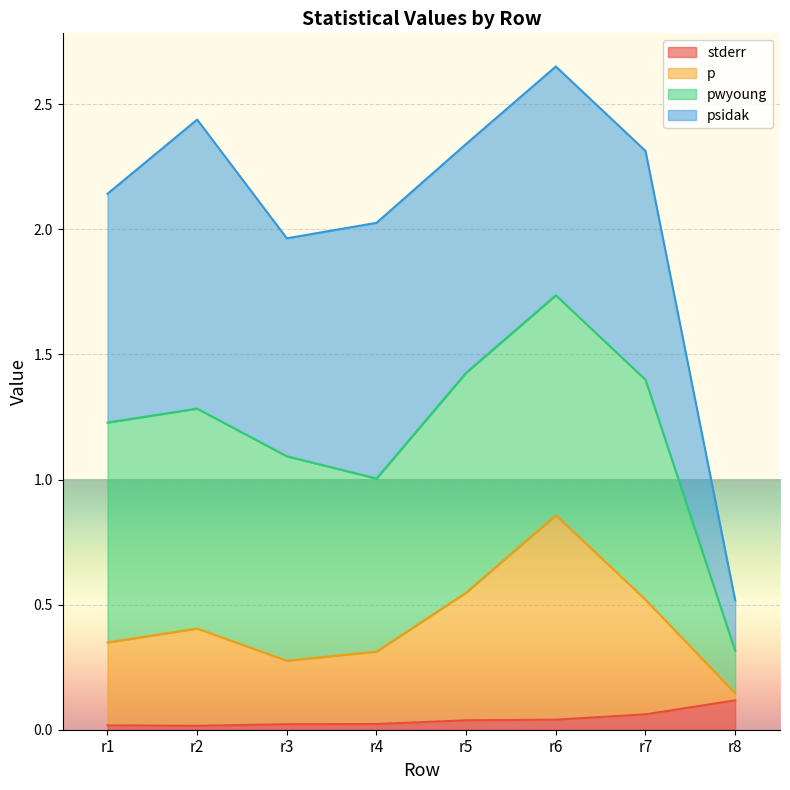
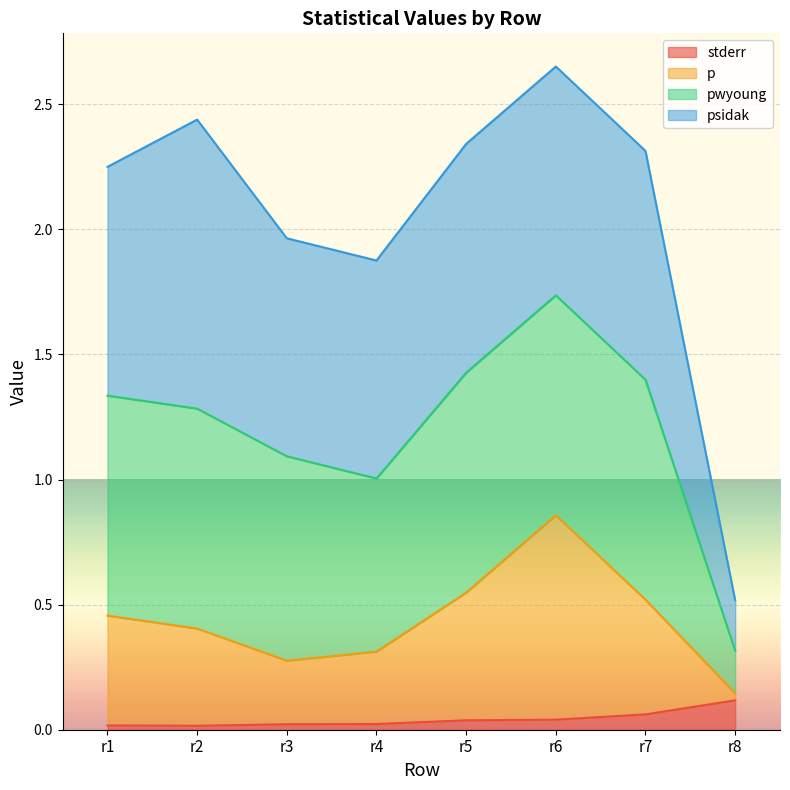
p, r1: 0.33 -> 0.44
psidak, r4: 1.02 -> 0.87
